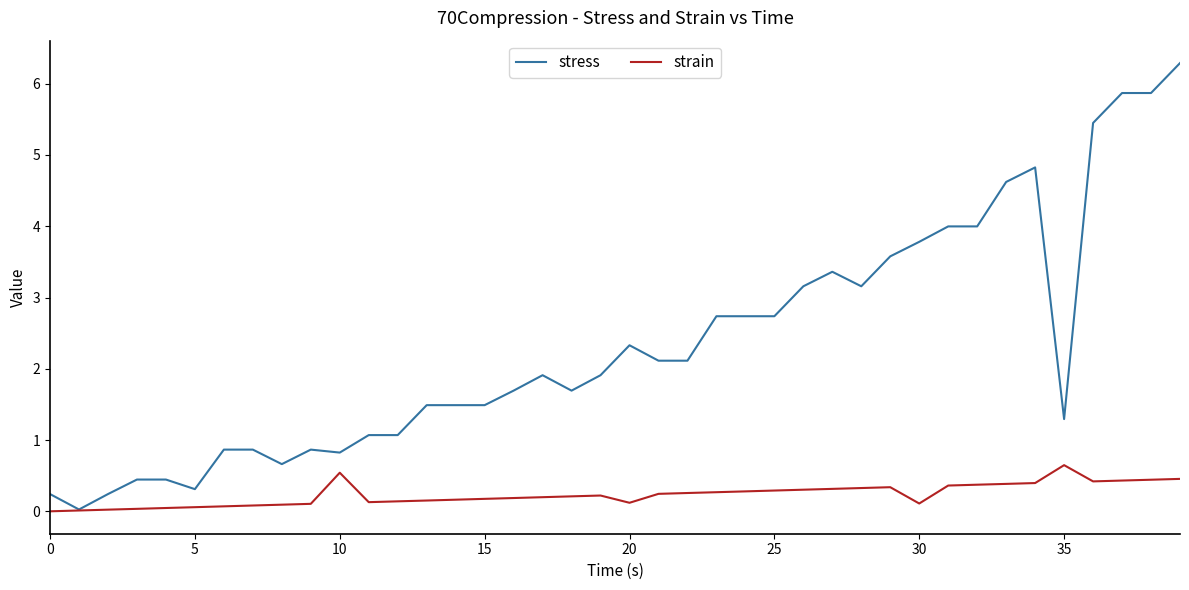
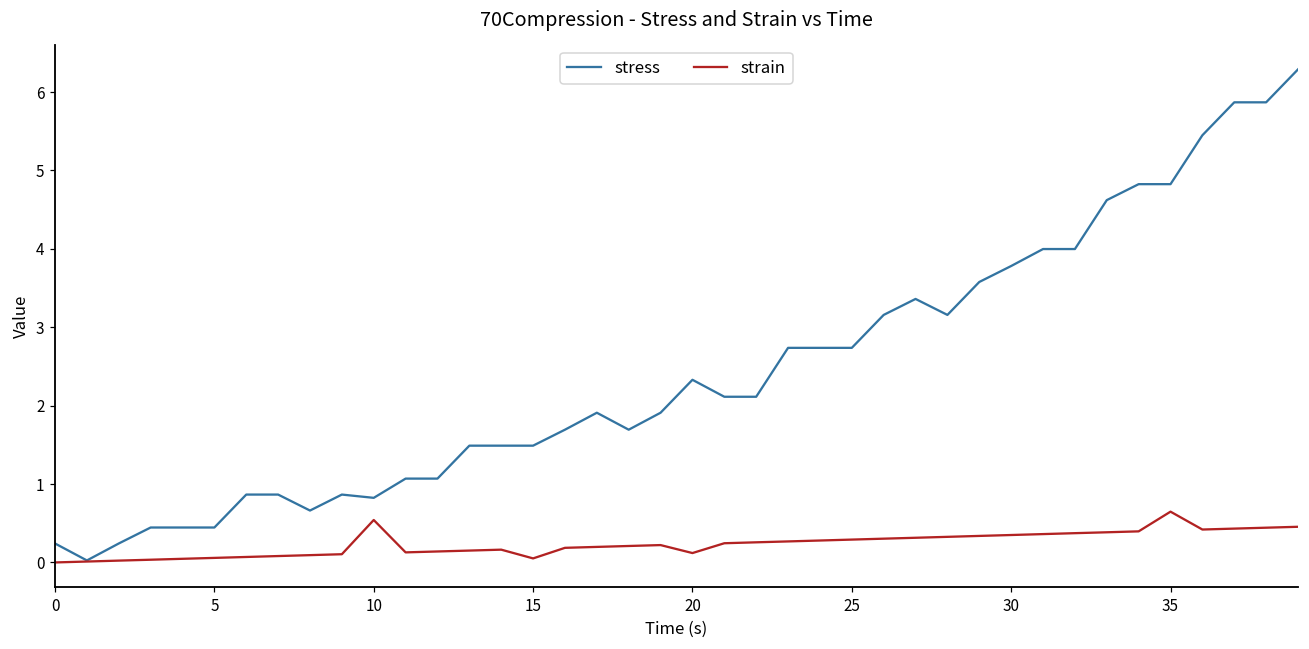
stress, 5: 0.3 -> 0.4
strain, 15: 0.2 -> 0.1
strain, 30: 0.1 -> 0.3
stress, 35: 1.3 -> 4.8
